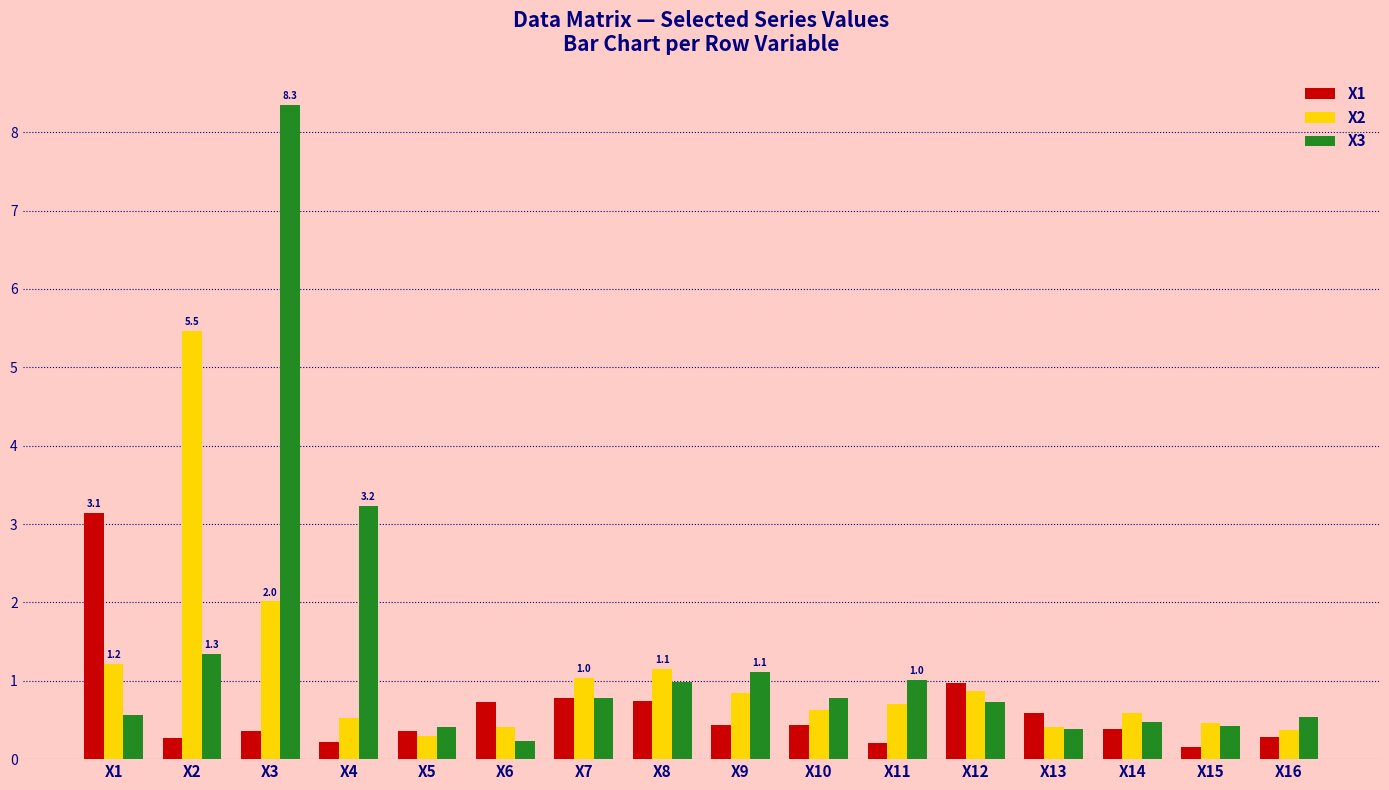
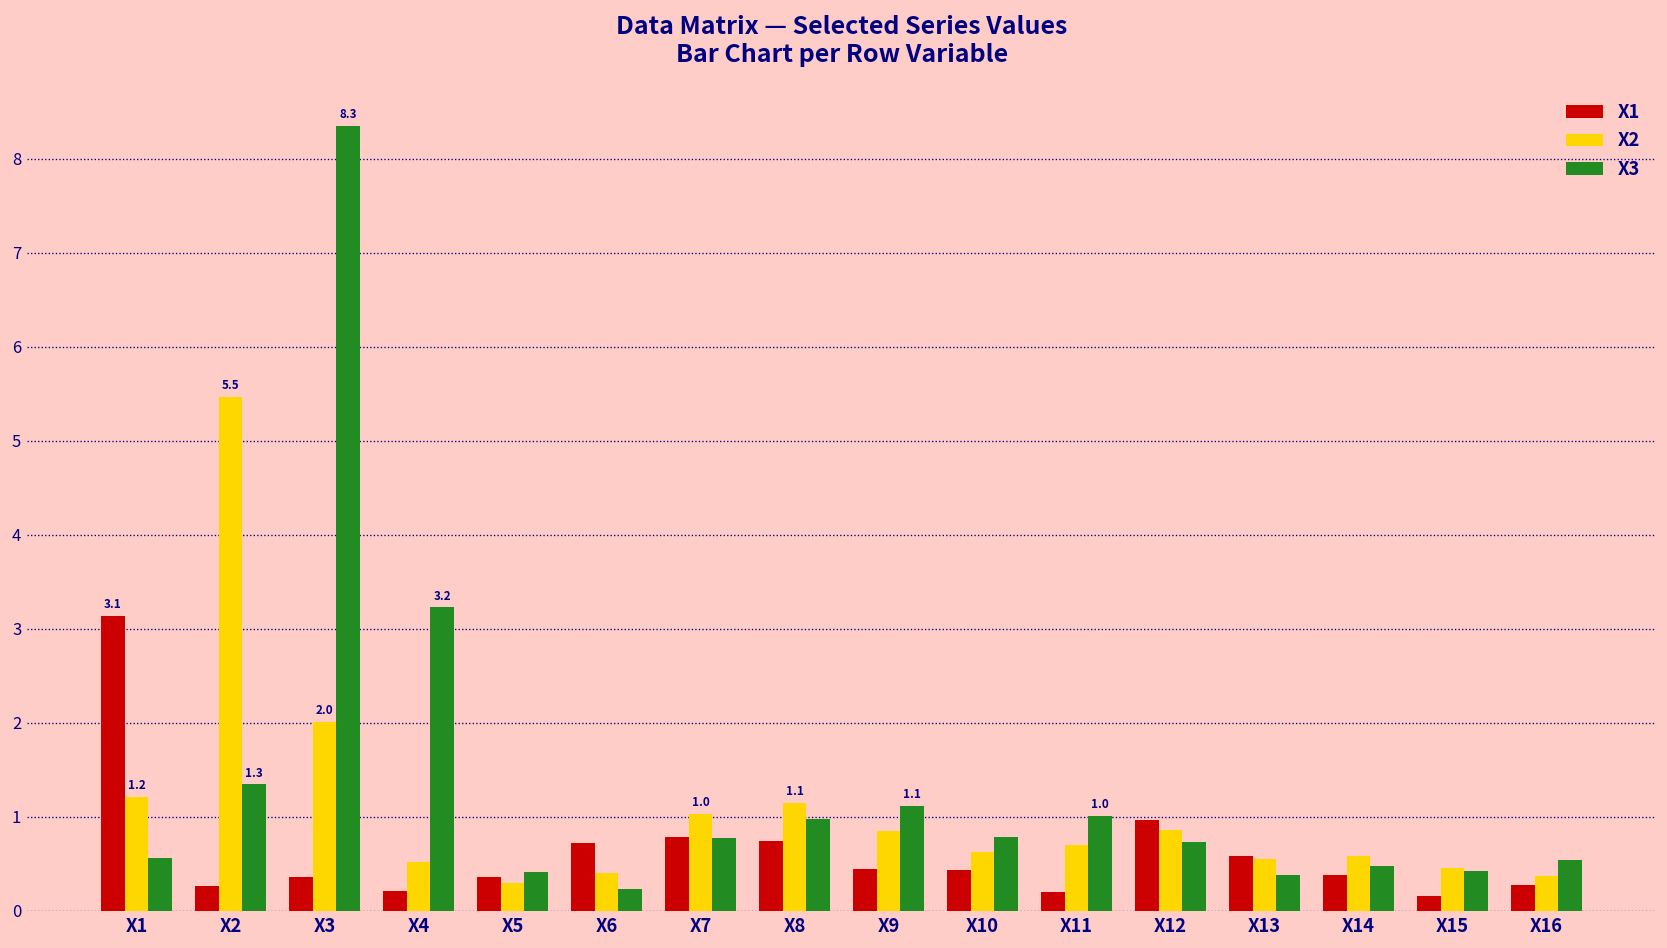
X2, X13: 0.4 -> 0.6
